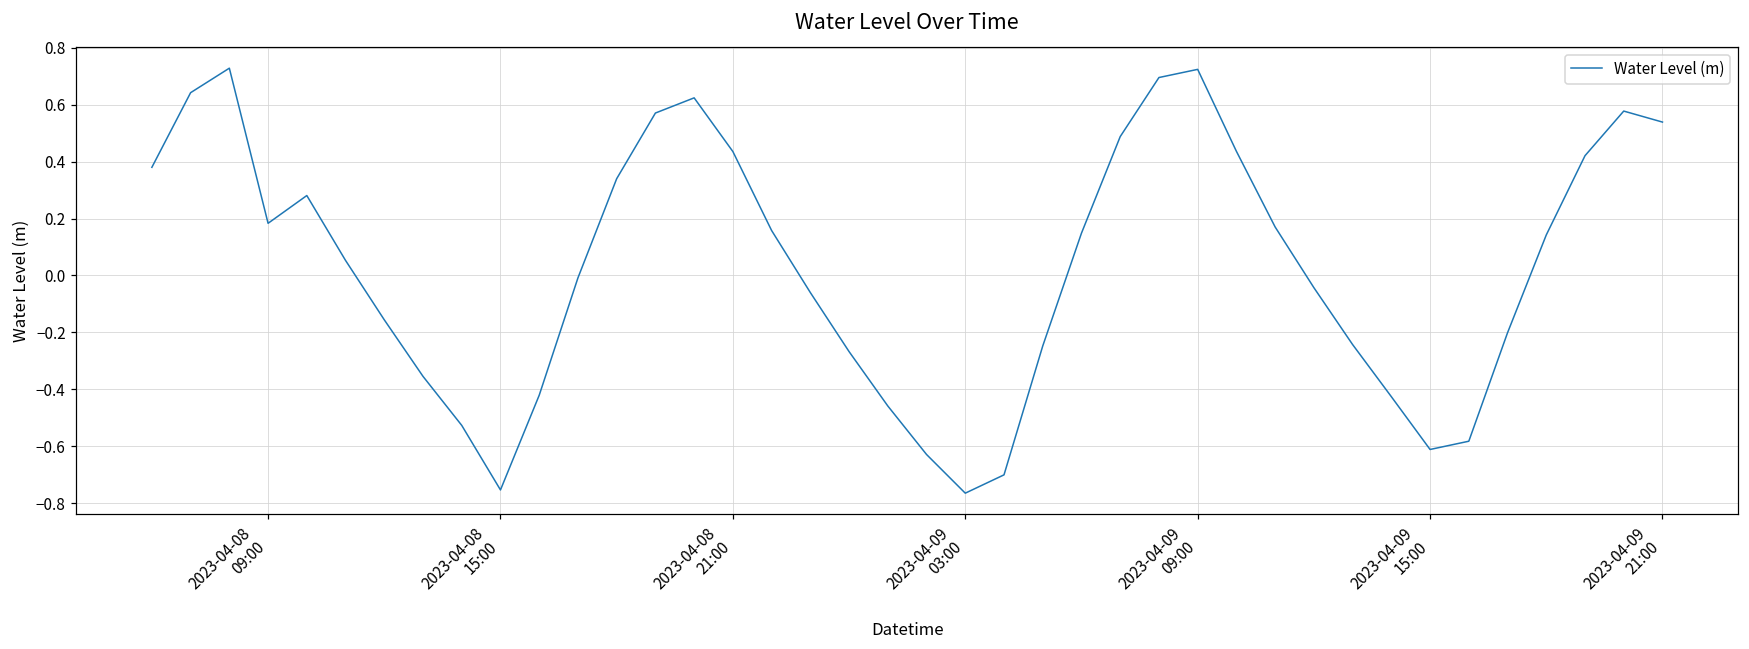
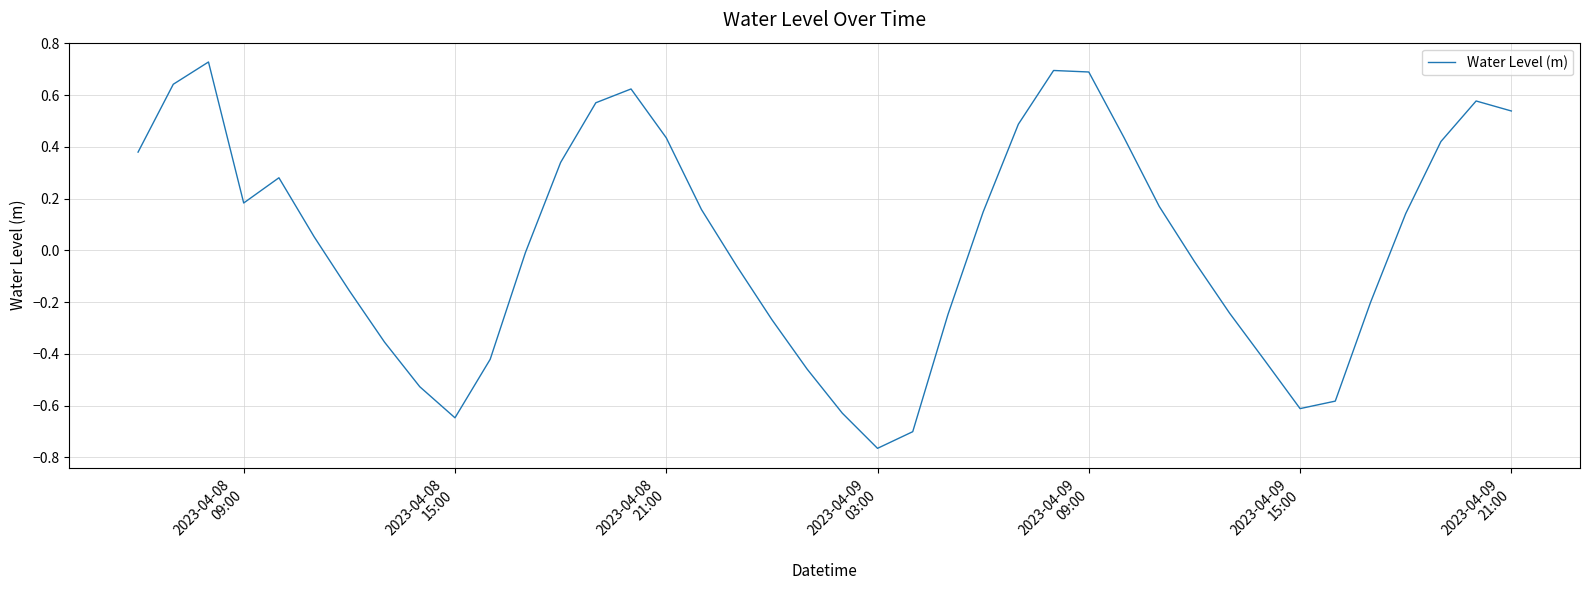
2023-04-08 15:00: -0.75 -> -0.65
2023-04-09 09:00: 0.72 -> 0.69
